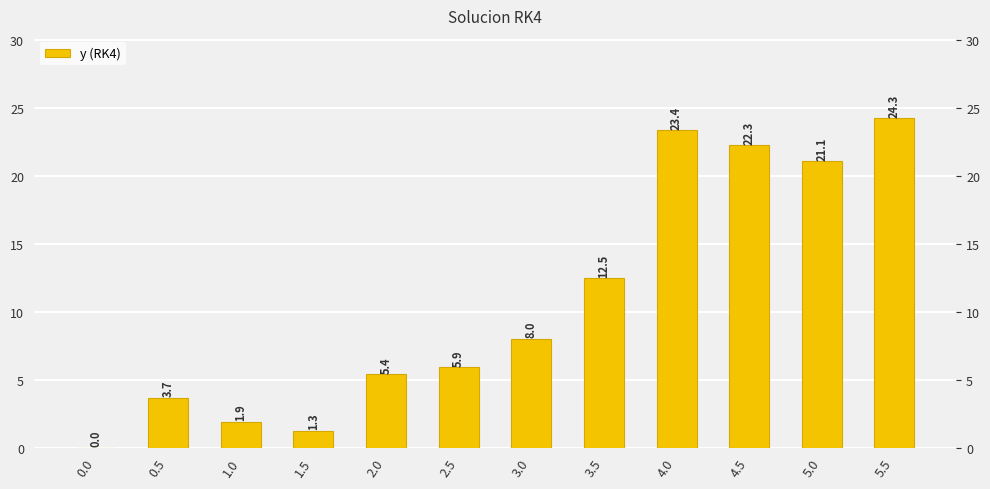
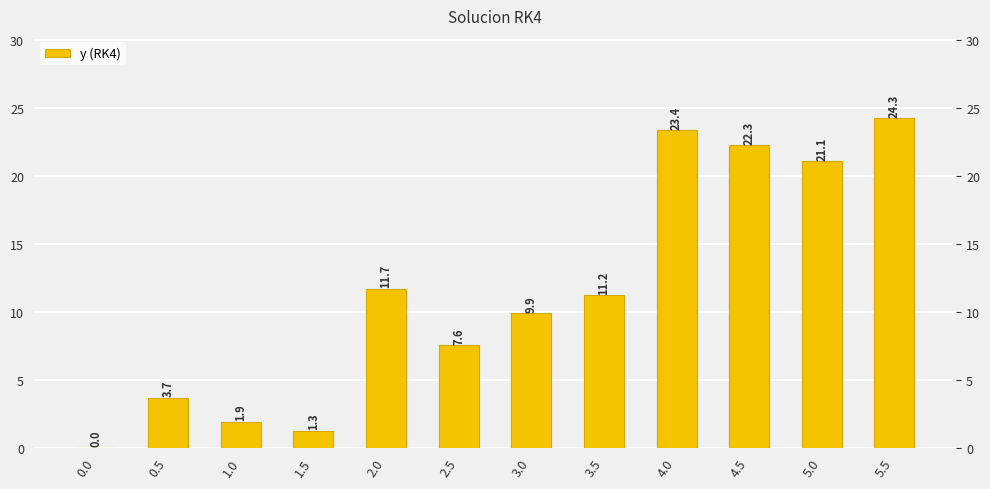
2.0: 5.4 -> 11.7
2.5: 5.9 -> 7.6
3.0: 8.0 -> 9.9
3.5: 12.5 -> 11.2
